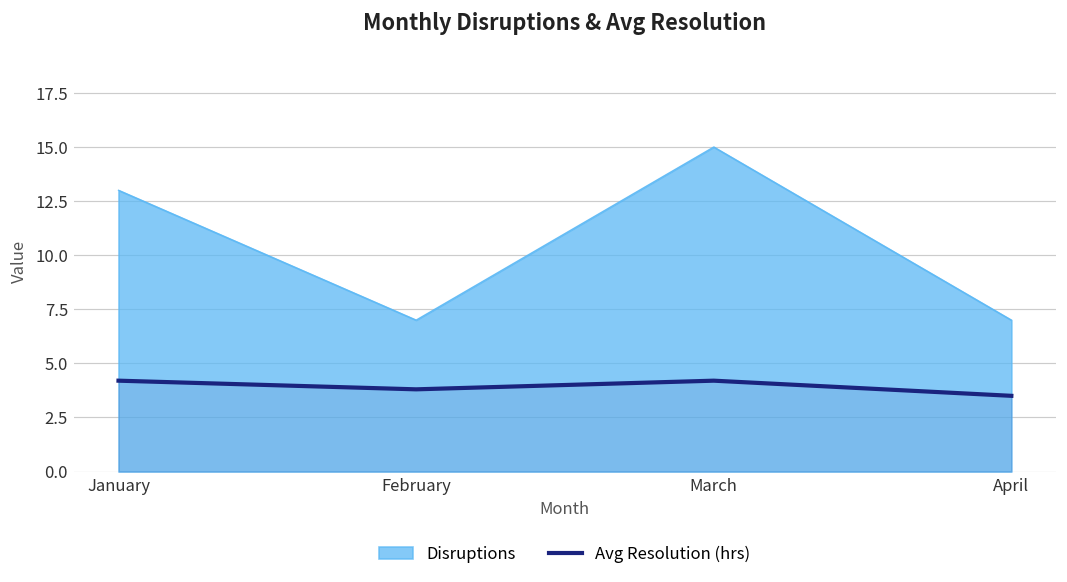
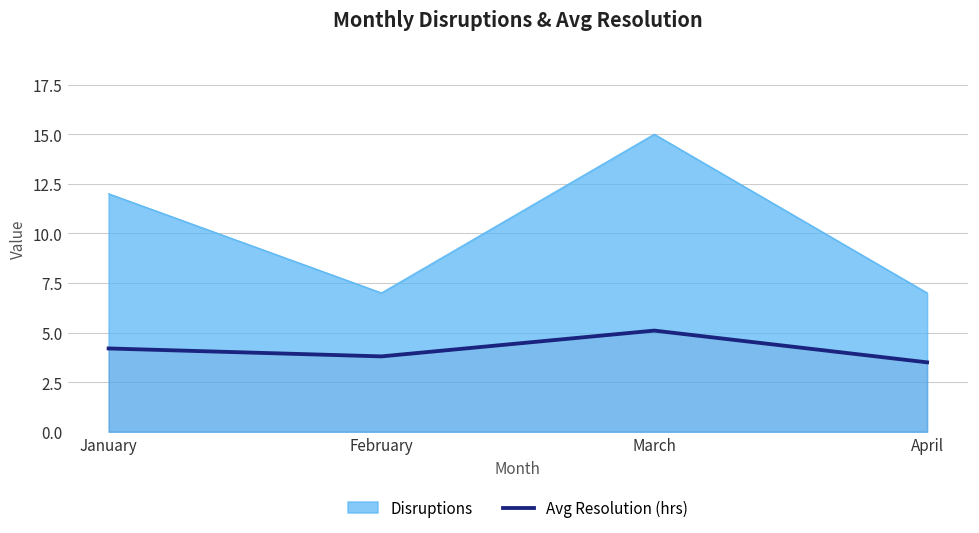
Disruptions, January: 13 -> 12
Avg Resolution (hrs), March: 4.2 -> 5.1
